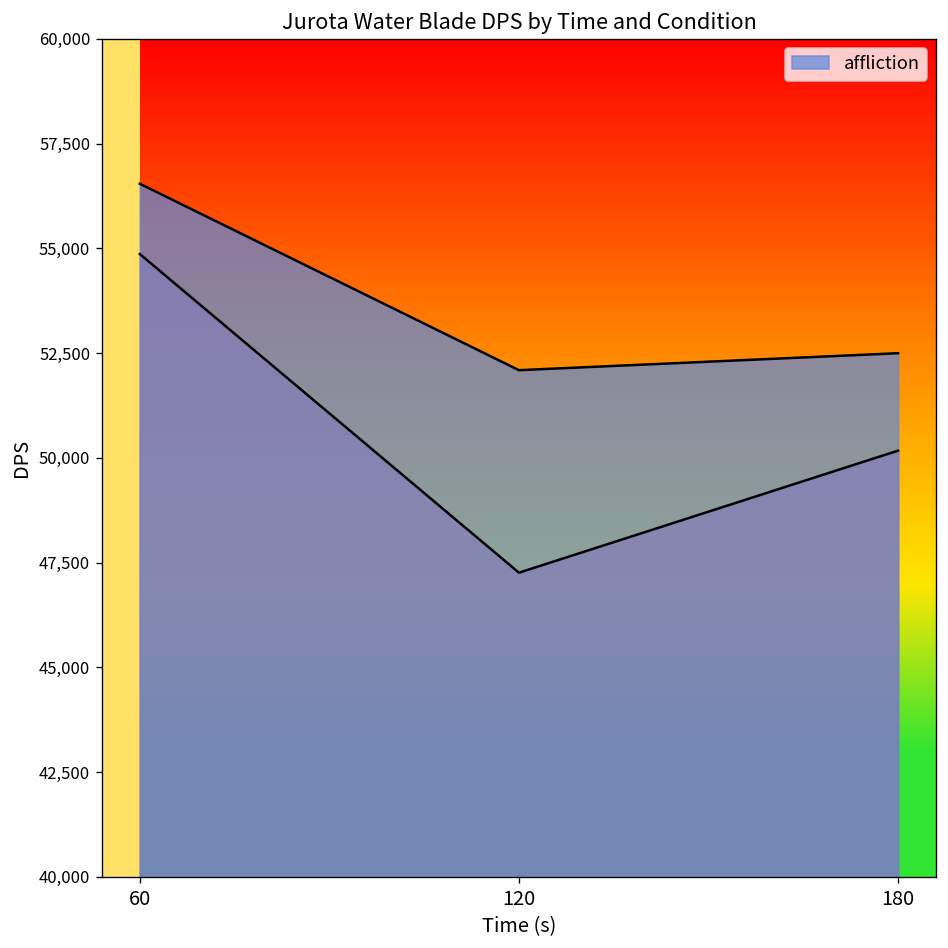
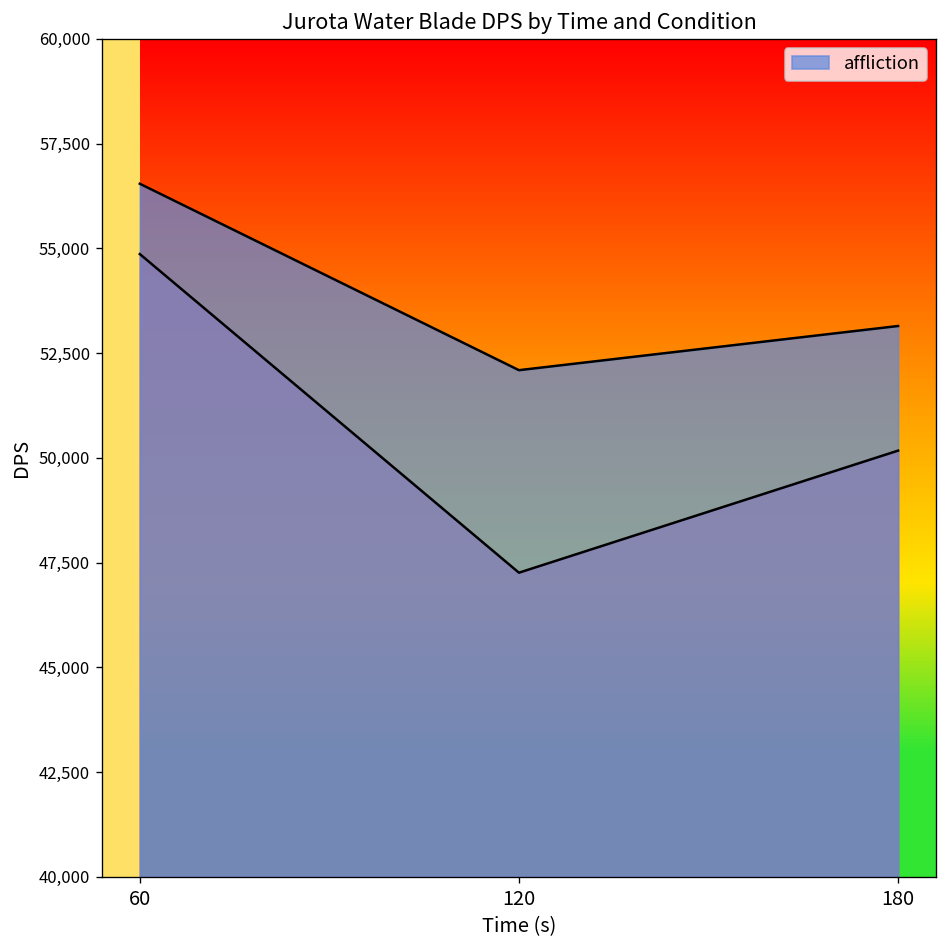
affliction, 180: 52,500 -> 53,100
